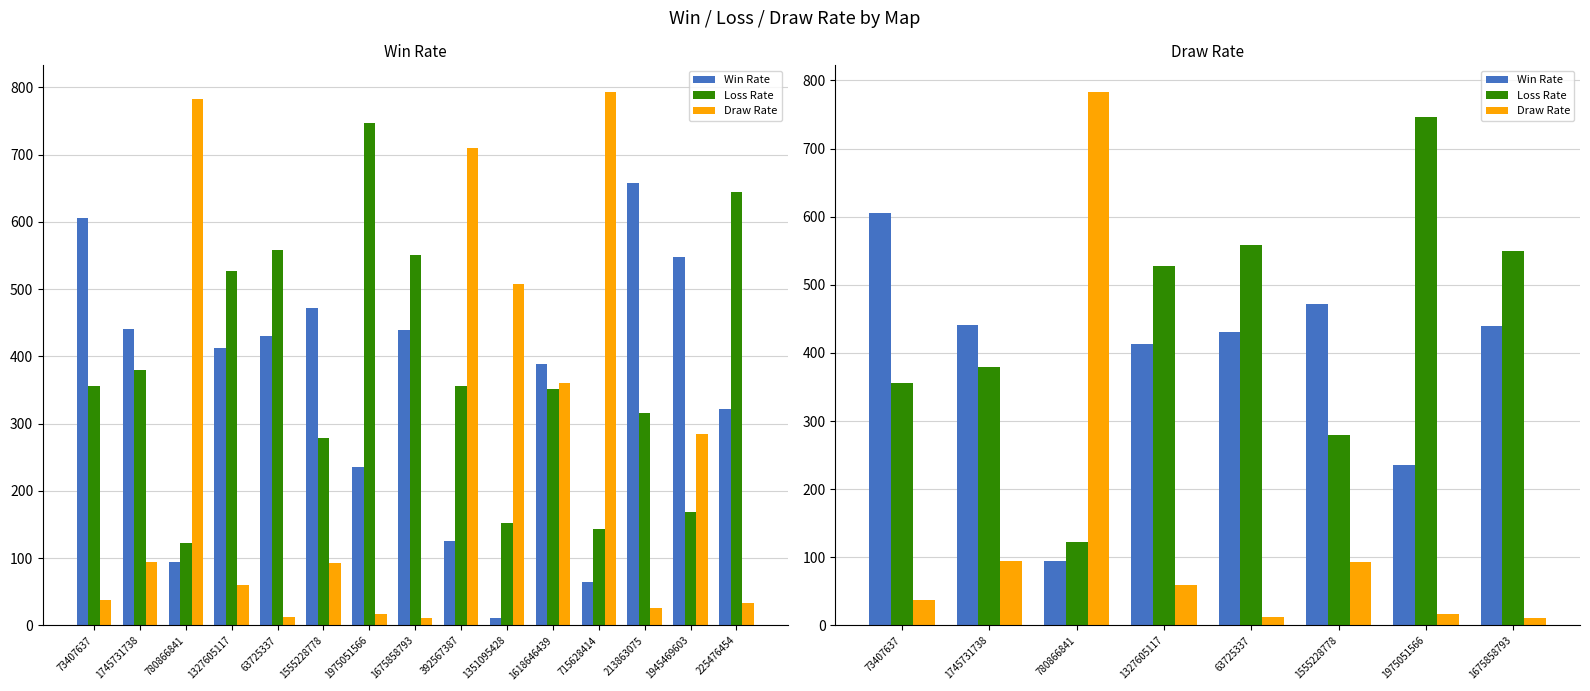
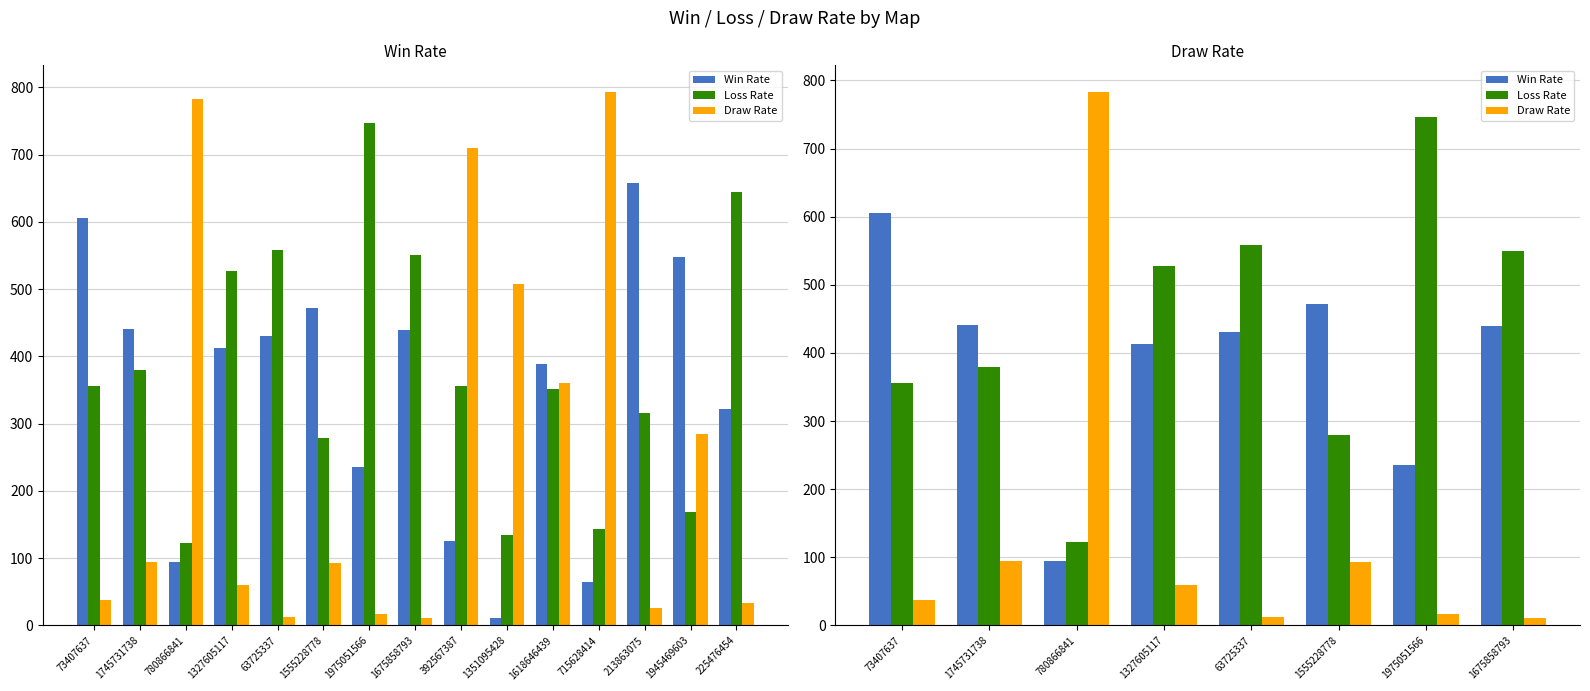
Win Rate, Loss Rate, 1351095428: 150 -> 140
